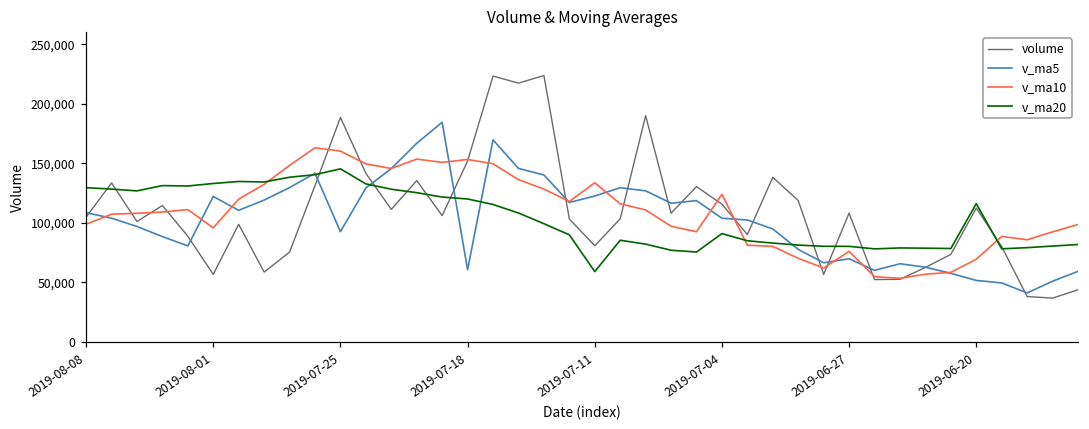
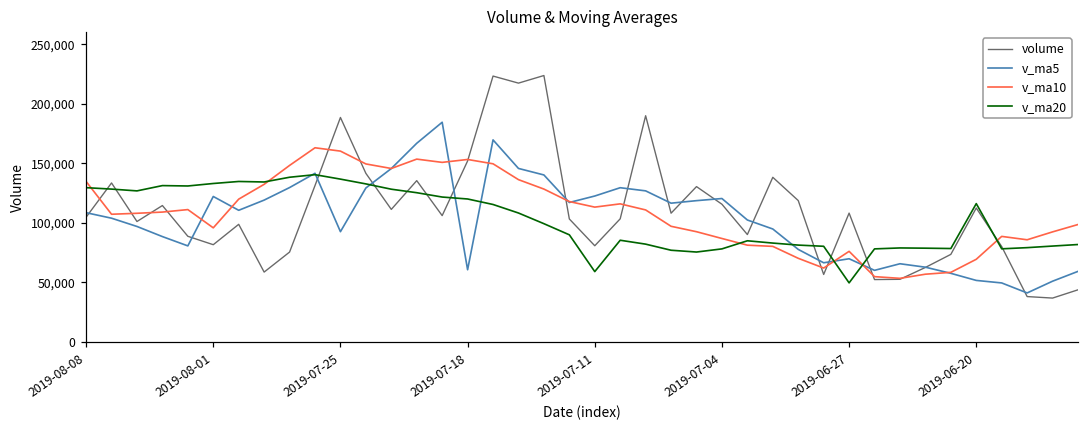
v_ma10, 2019-08-08: 99,000 -> 135,000
volume, 2019-08-01: 57,000 -> 82,000
v_ma20, 2019-07-25: 145,000 -> 137,000
v_ma10, 2019-07-11: 134,000 -> 113,000
v_ma5, 2019-07-04: 104,000 -> 120,000
v_ma10, 2019-07-04: 124,000 -> 87,000
v_ma20, 2019-07-04: 91,000 -> 78,000
v_ma20, 2019-06-27: 80,000 -> 49,000
